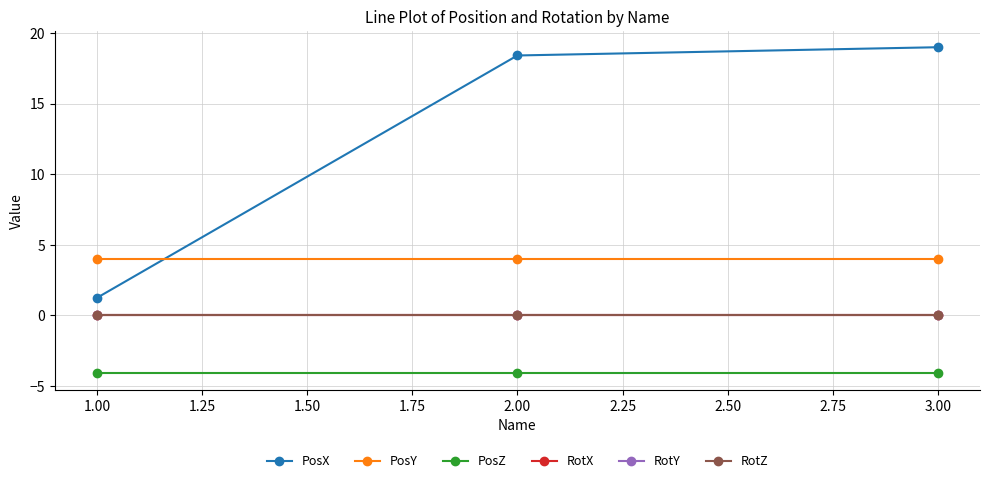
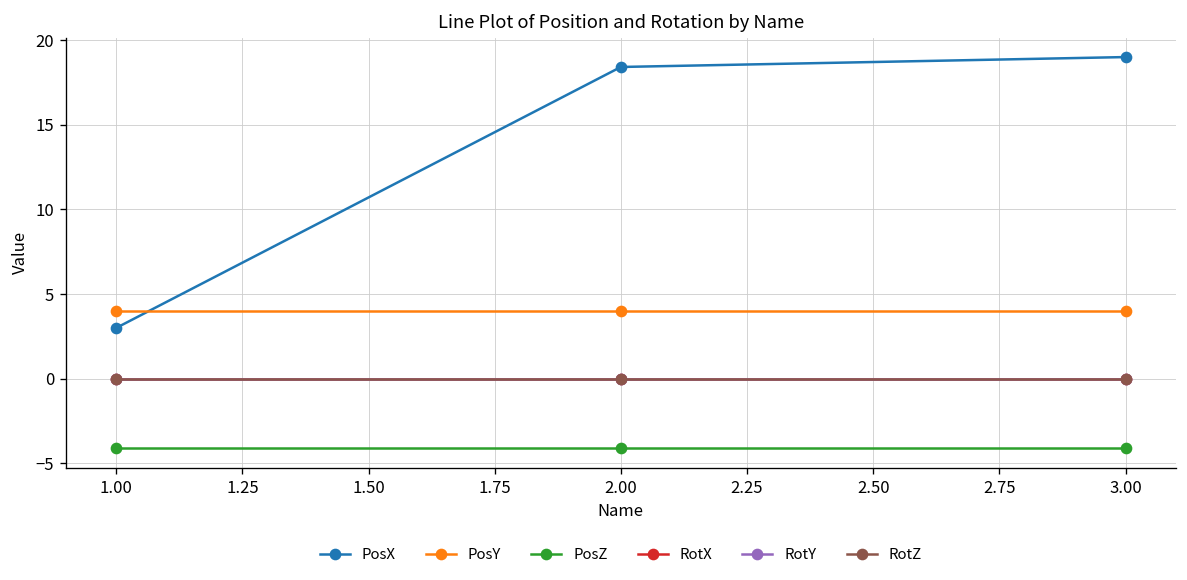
PosX, 1.00: 1.2 -> 3.0
